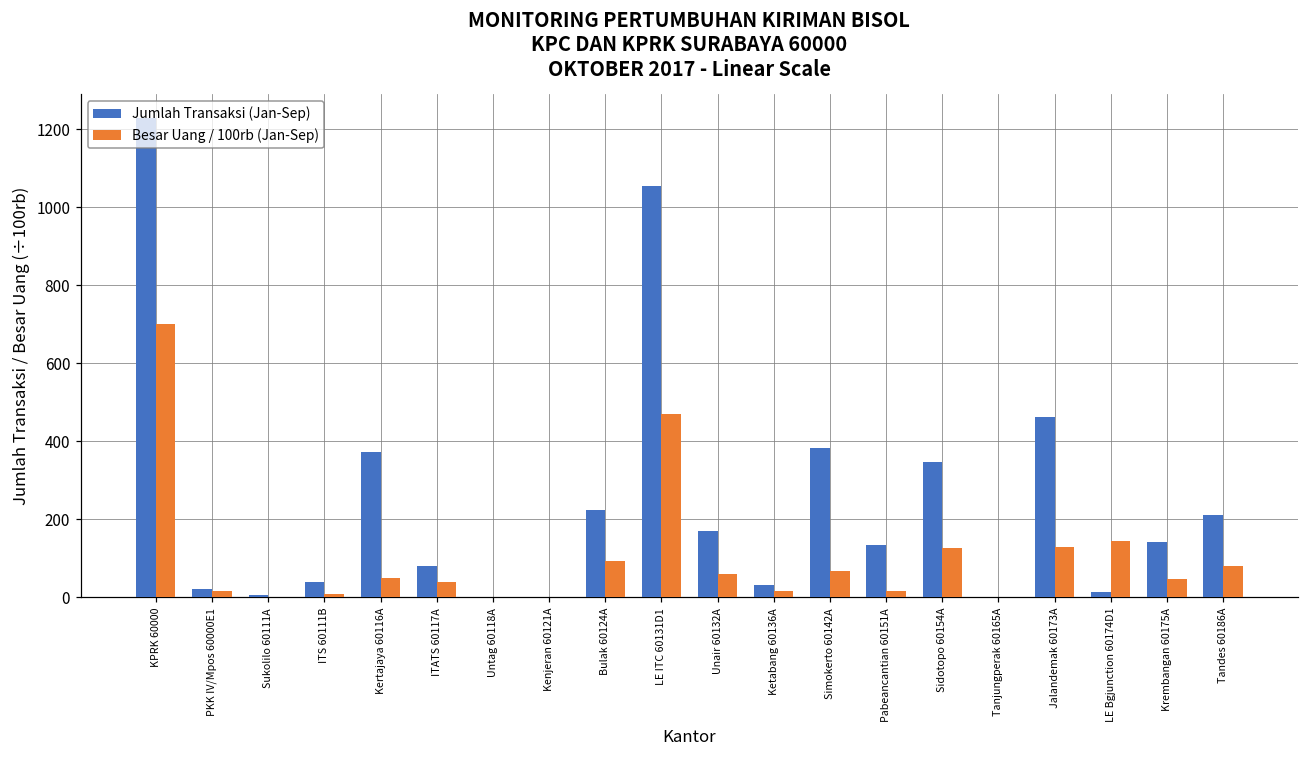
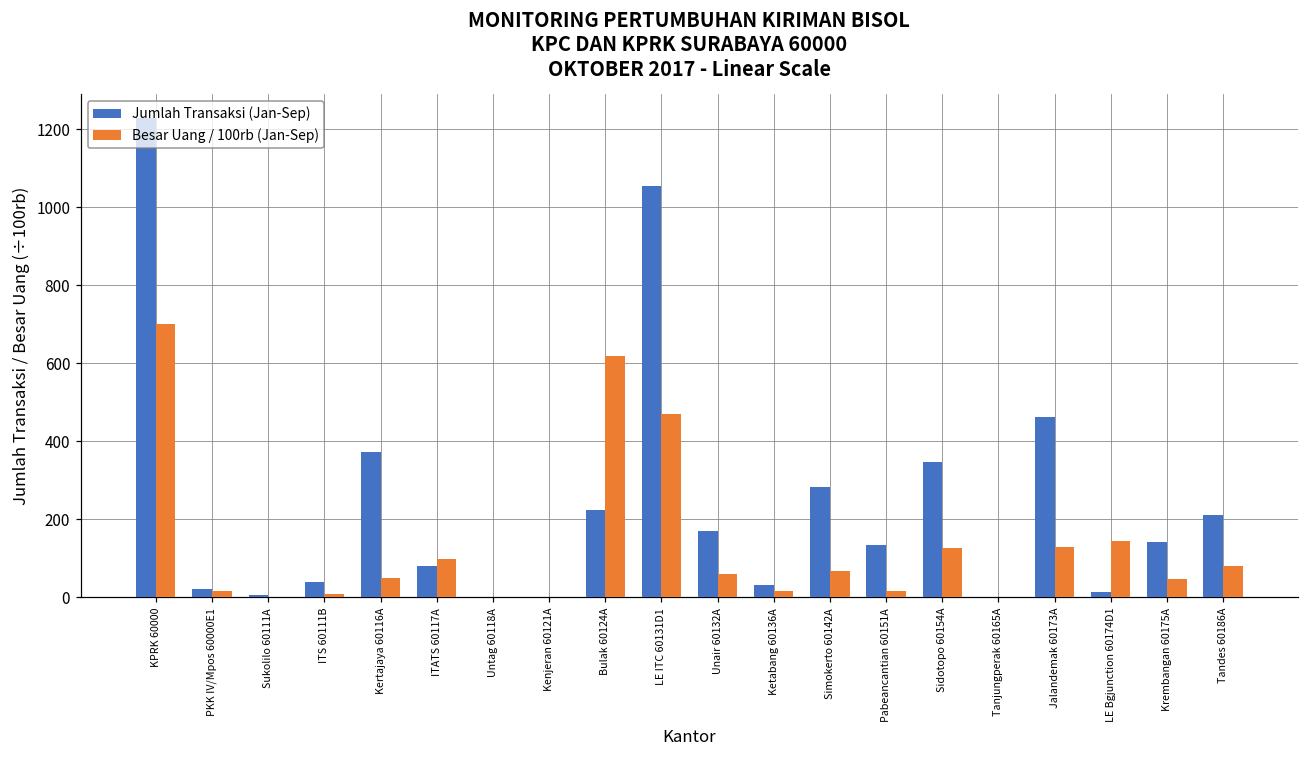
Besar Uang / 100rb (Jan-Sep), ITATS 60117A: 40 -> 100
Besar Uang / 100rb (Jan-Sep), Bulak 60124A: 90 -> 620
Jumlah Transaksi (Jan-Sep), Simokerto 60142A: 380 -> 280
